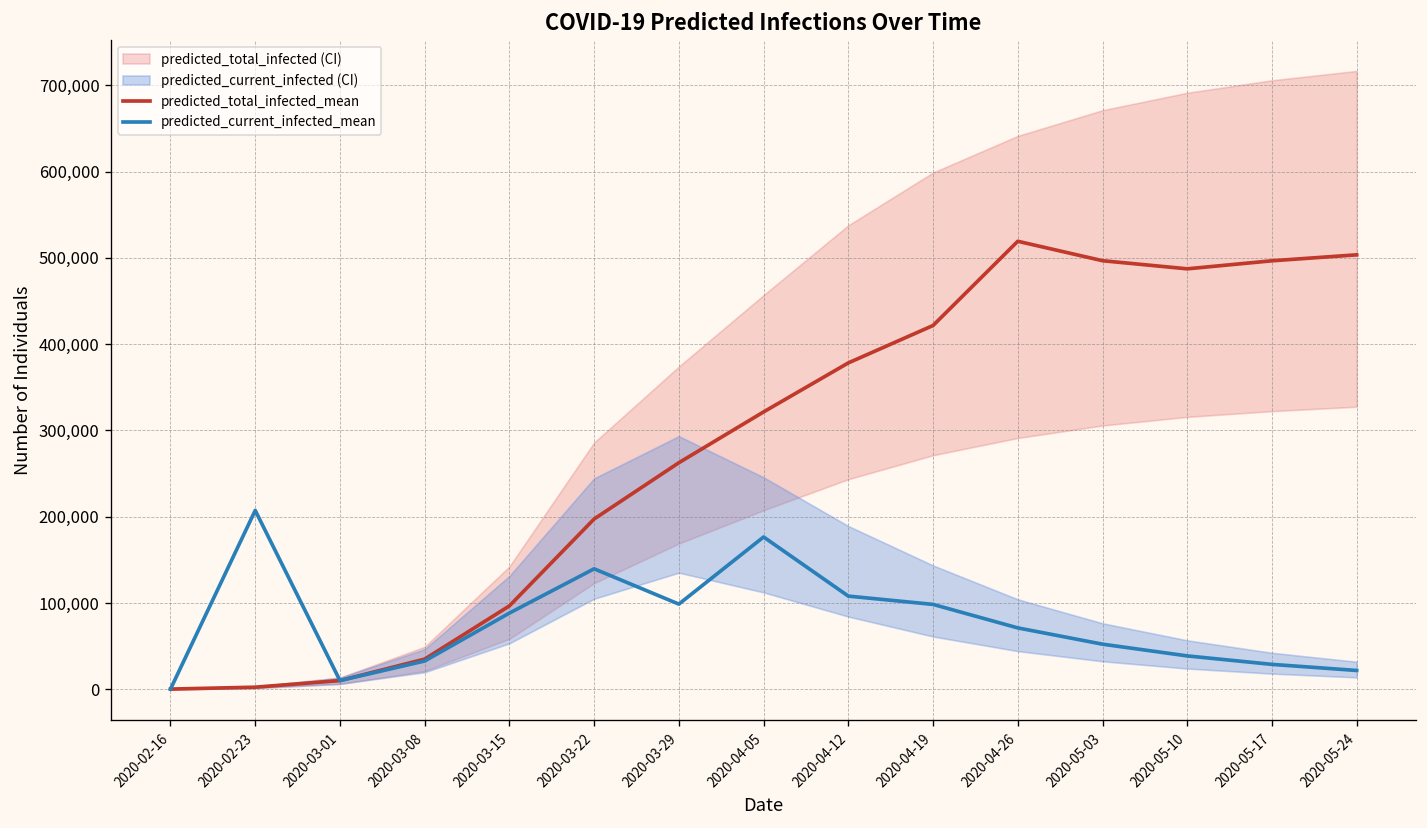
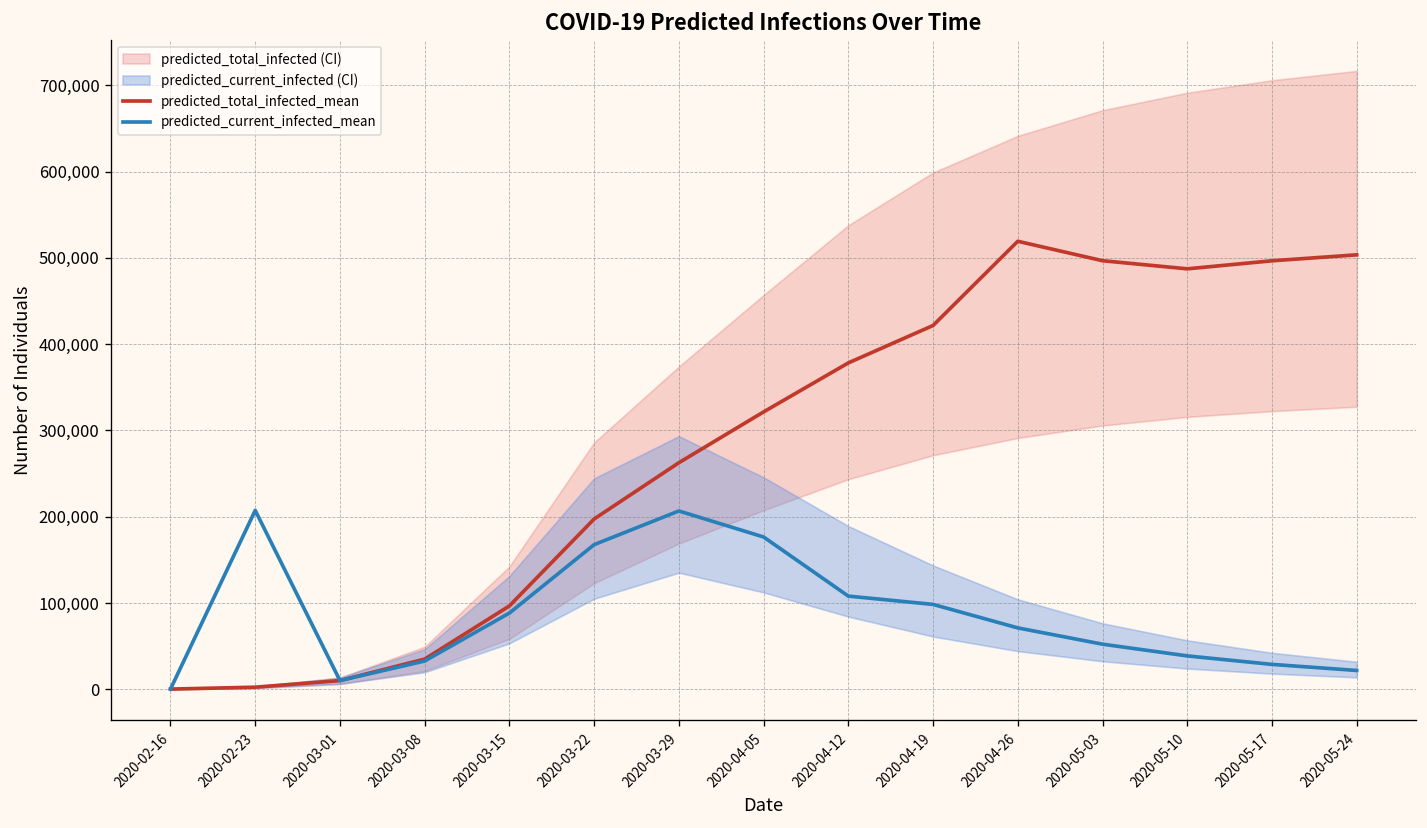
predicted_current_infected_mean, 2020-03-22: 140,000 -> 170,000
predicted_current_infected_mean, 2020-03-29: 100,000 -> 210,000
